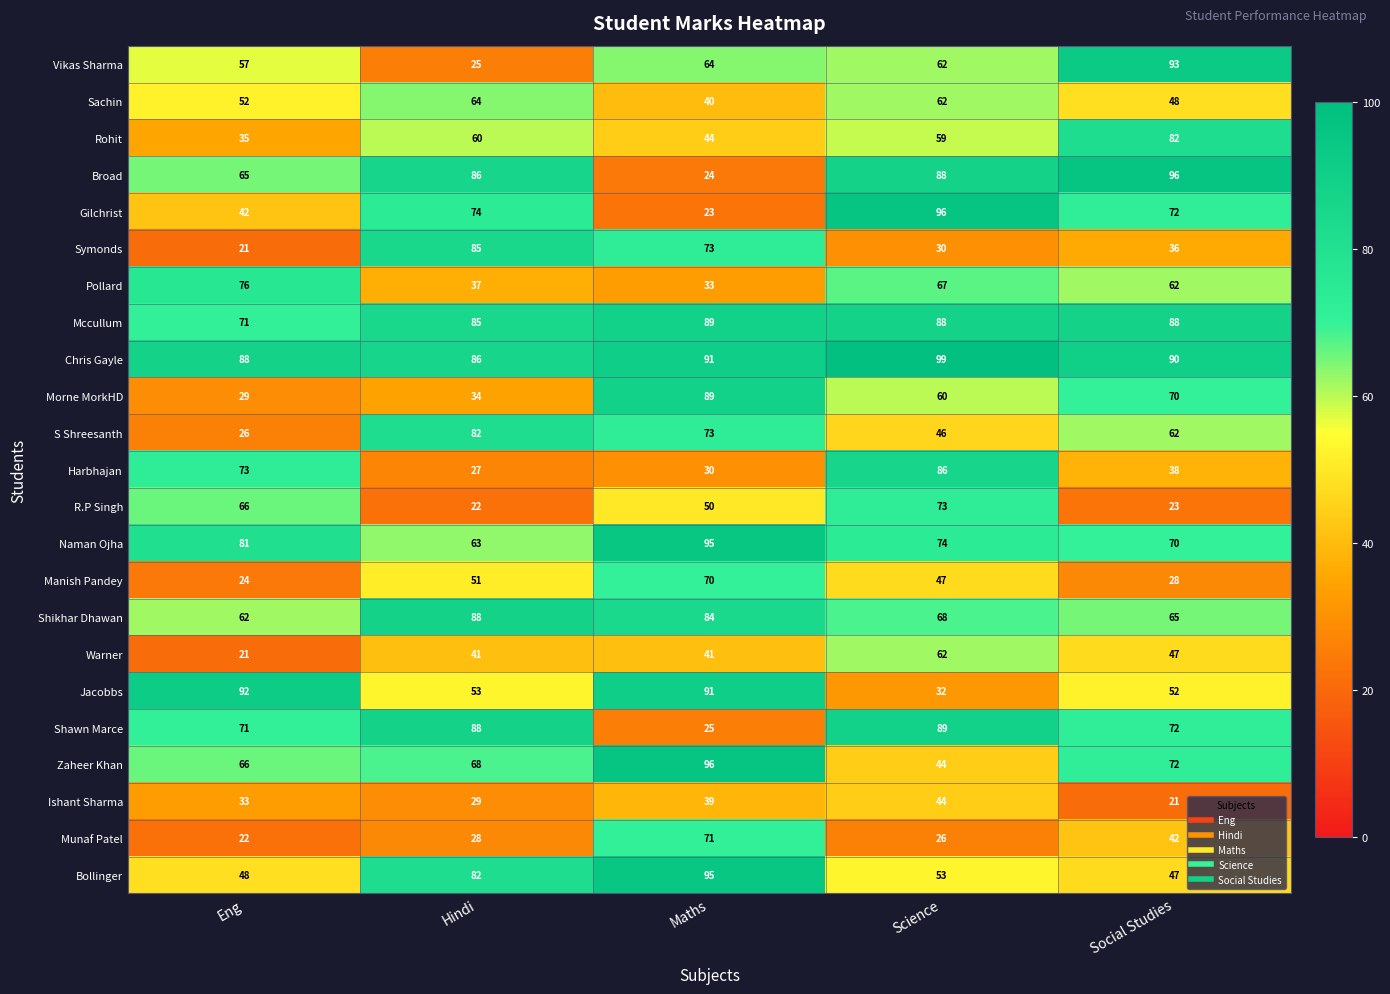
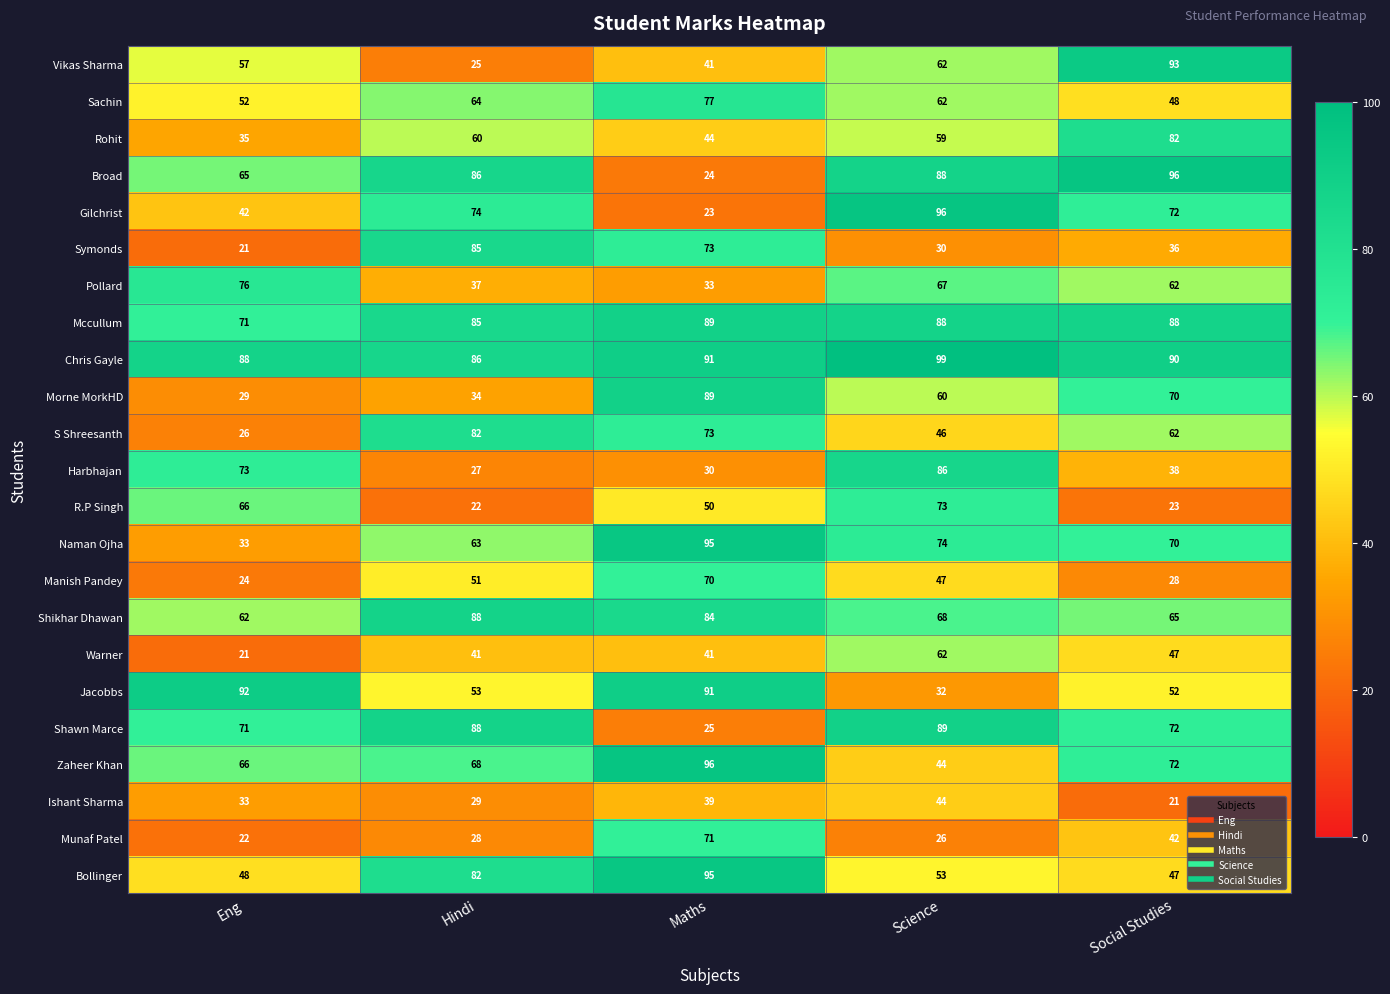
Vikas Sharma, Maths: 64 -> 41
Sachin, Maths: 40 -> 77
Naman Ojha, Eng: 81 -> 33
